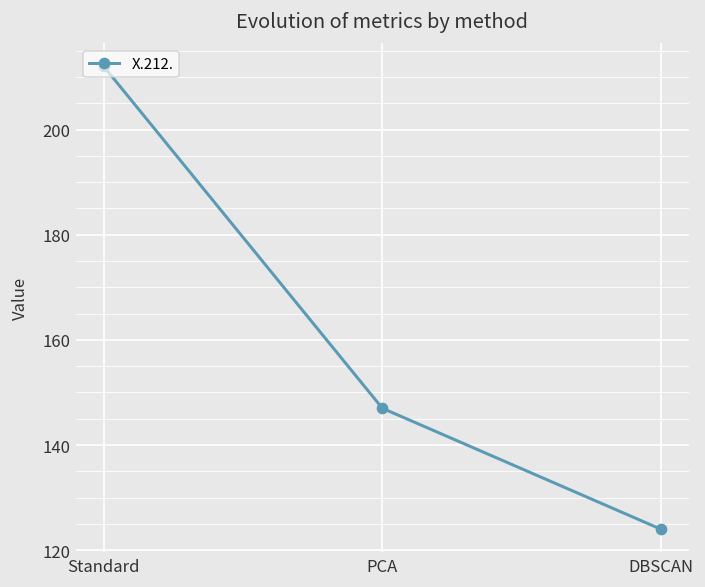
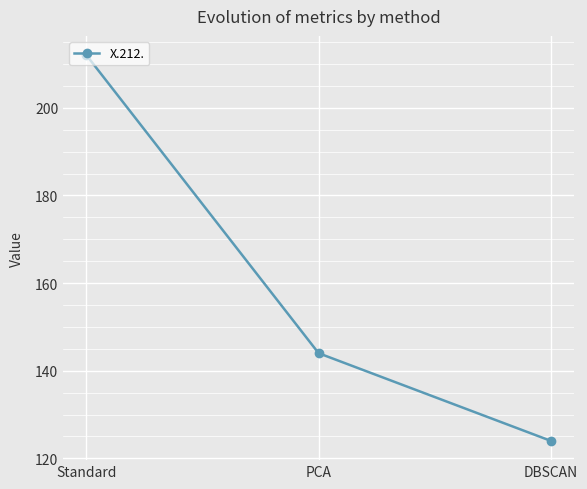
PCA: 147 -> 144
